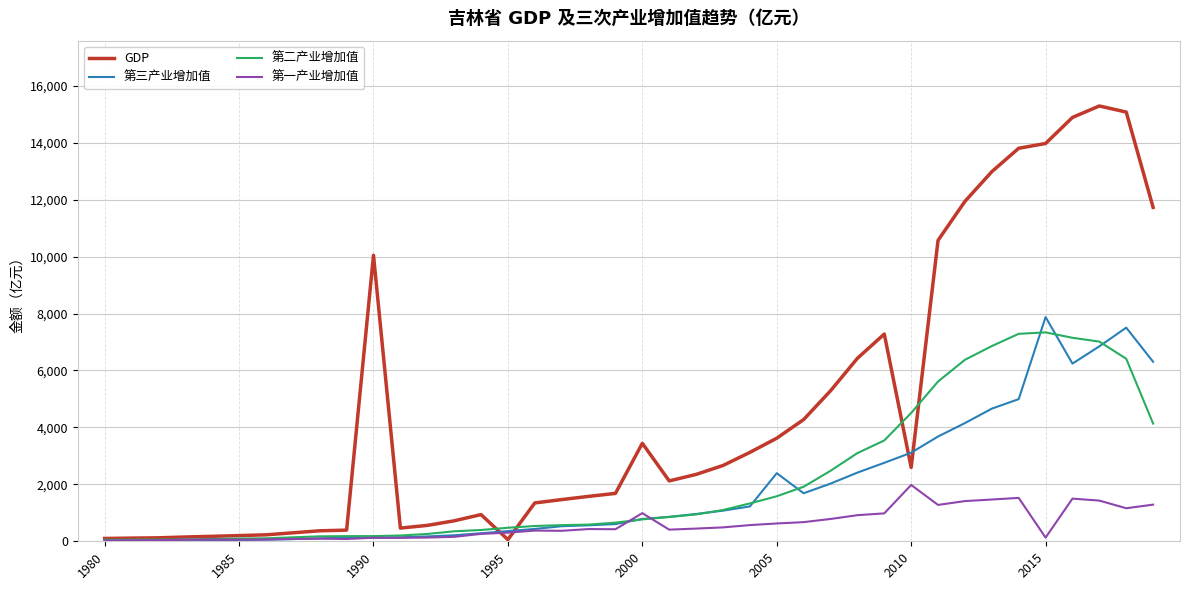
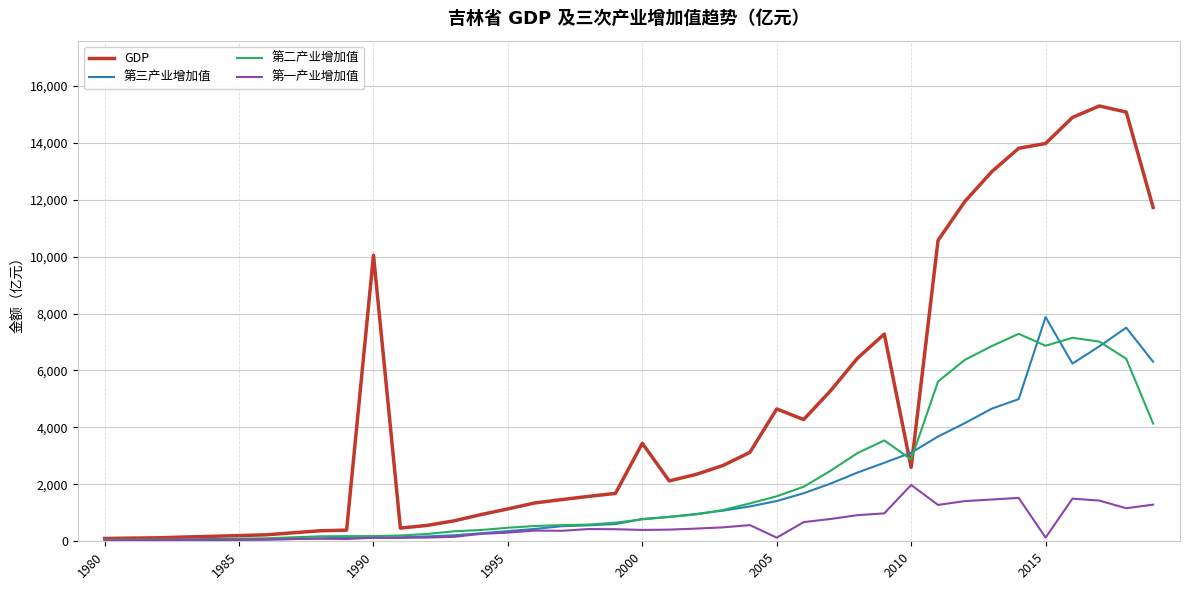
GDP, 1995: 100 -> 1,100
第一产业增加值, 2000: 1,000 -> 400
GDP, 2005: 3,600 -> 4,600
第三产业增加值, 2005: 2,400 -> 1,400
第一产业增加值, 2005: 600 -> 100
第二产业增加值, 2010: 4,500 -> 2,900
第二产业增加值, 2015: 7,300 -> 6,900
